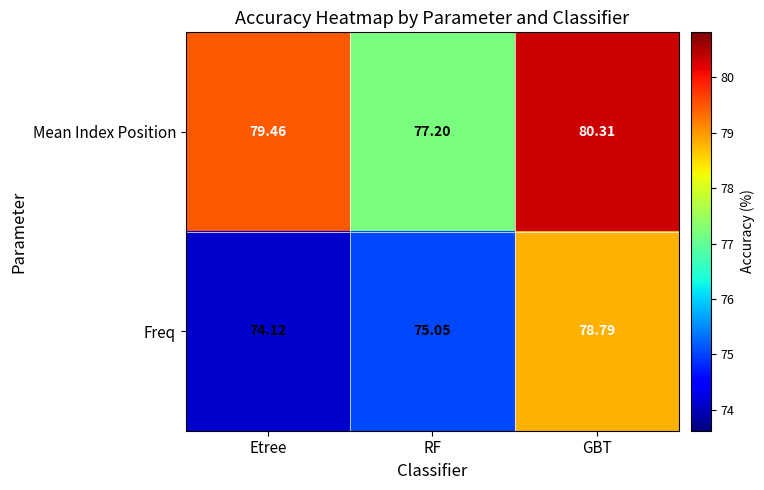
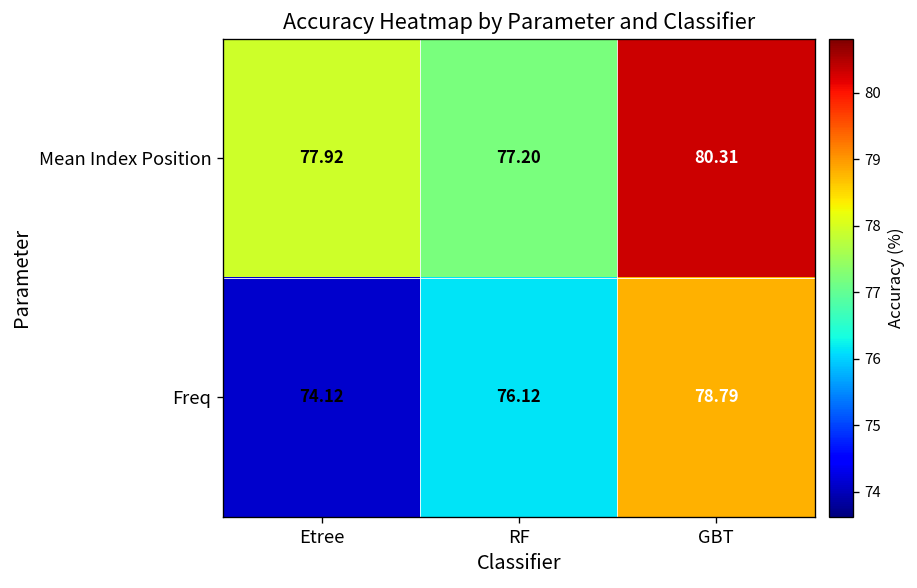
Mean Index Position, Etree: 79.46 -> 77.92
Freq, RF: 75.05 -> 76.12
